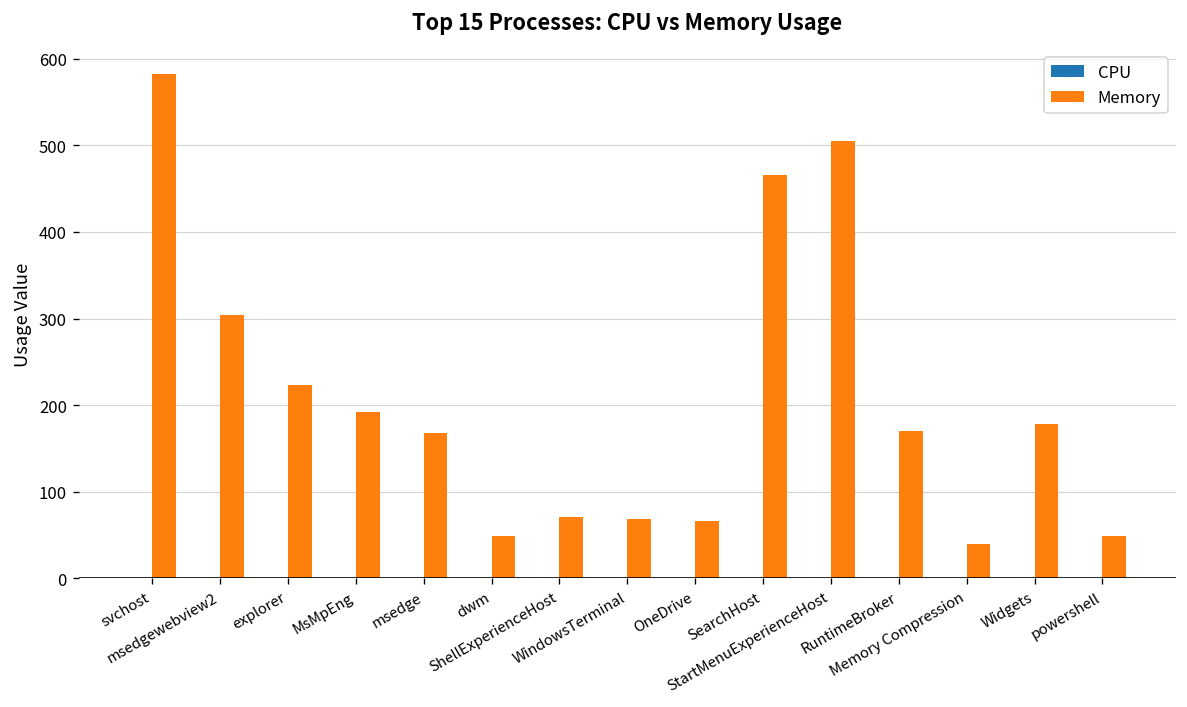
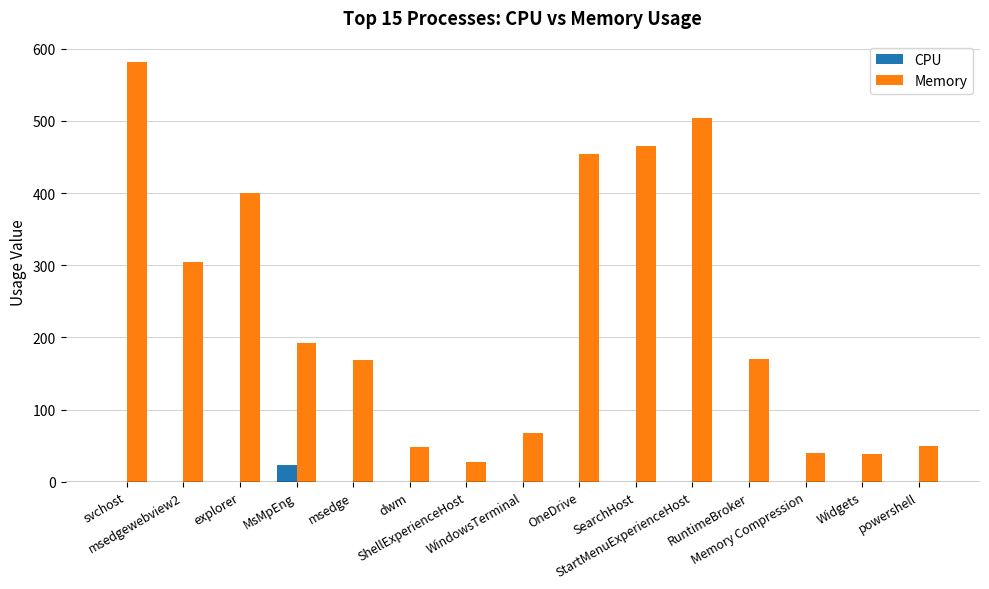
Memory, explorer: 220 -> 400
CPU, MsMpEng: 0 -> 20
Memory, ShellExperienceHost: 70 -> 30
Memory, OneDrive: 70 -> 450
Memory, Widgets: 180 -> 40
